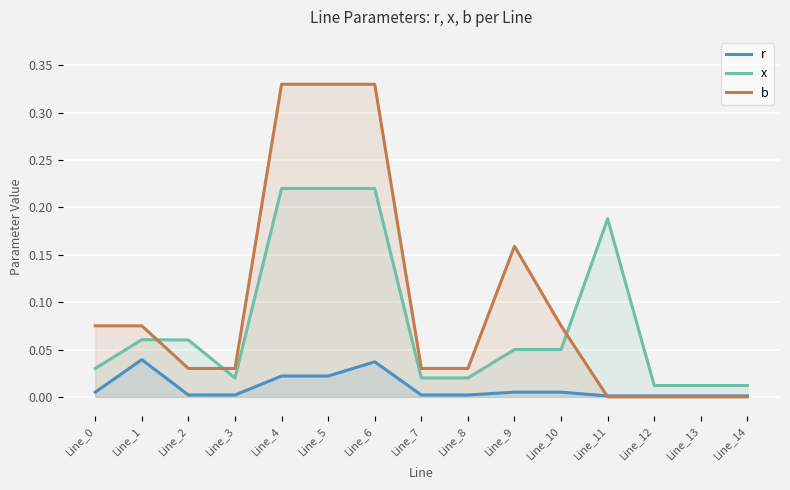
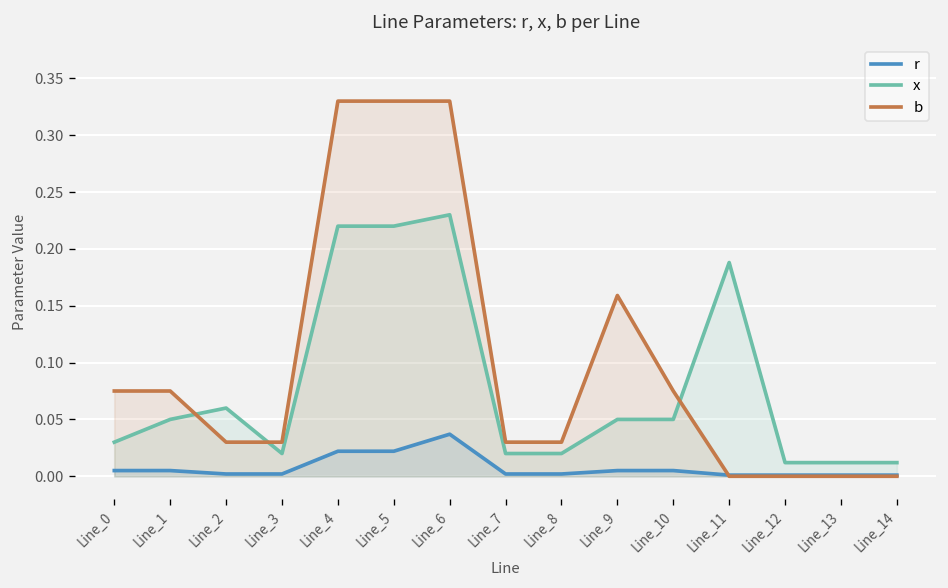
r, Line_1: 0.04 -> 0.01
x, Line_1: 0.06 -> 0.05
x, Line_6: 0.22 -> 0.23
